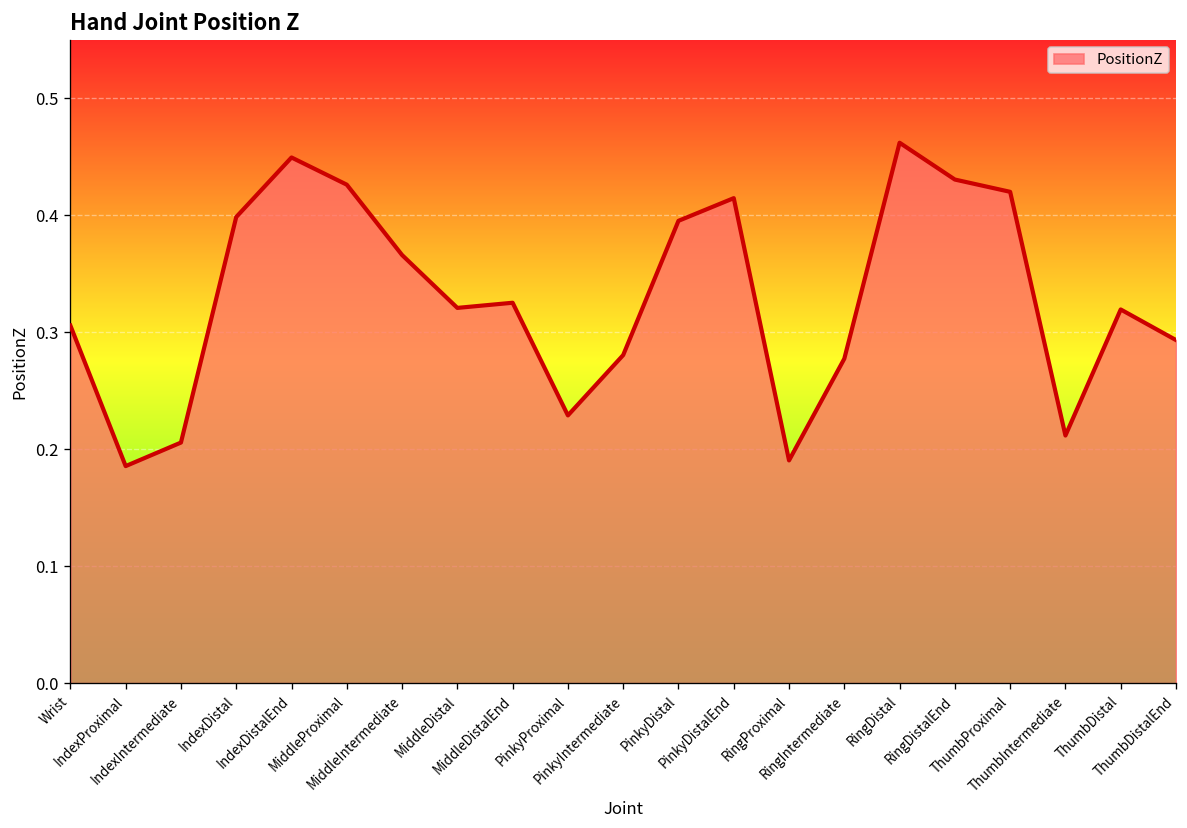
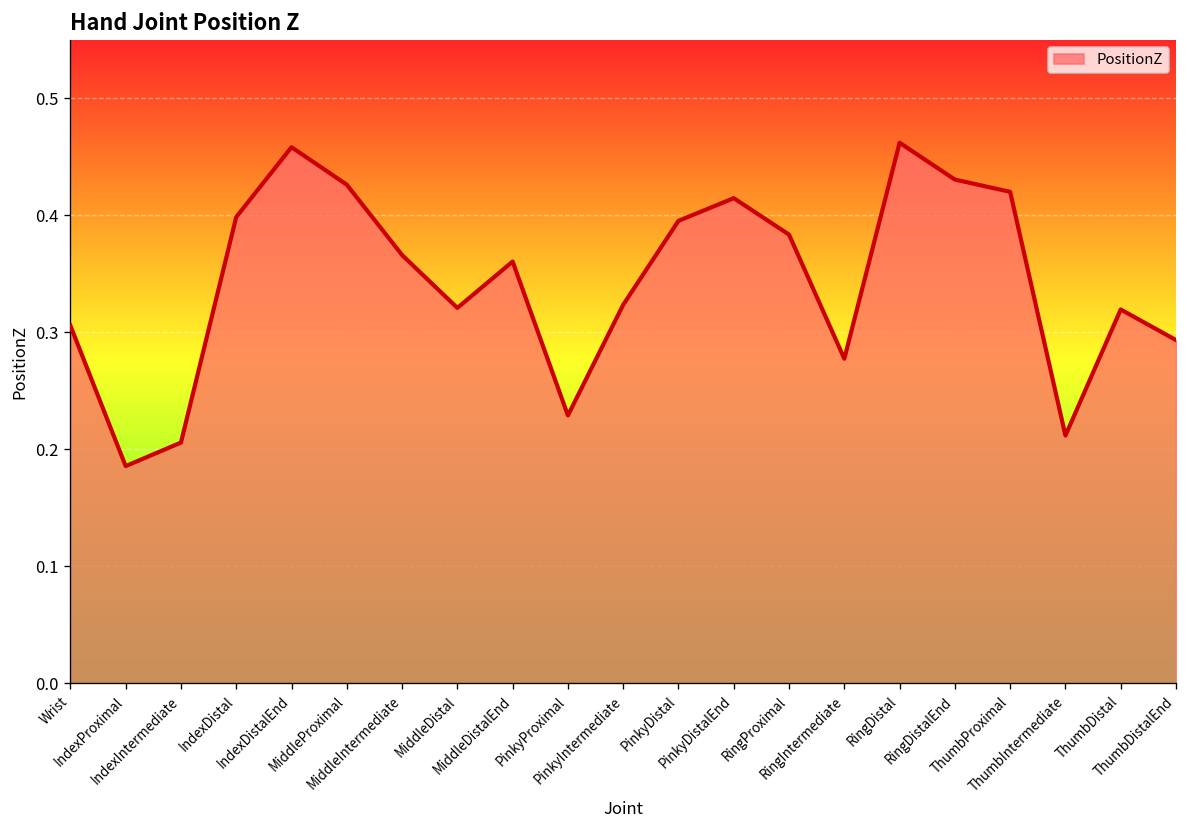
IndexDistalEnd: 0.45 -> 0.46
MiddleDistalEnd: 0.33 -> 0.36
PinkyIntermediate: 0.28 -> 0.32
RingProximal: 0.19 -> 0.38
